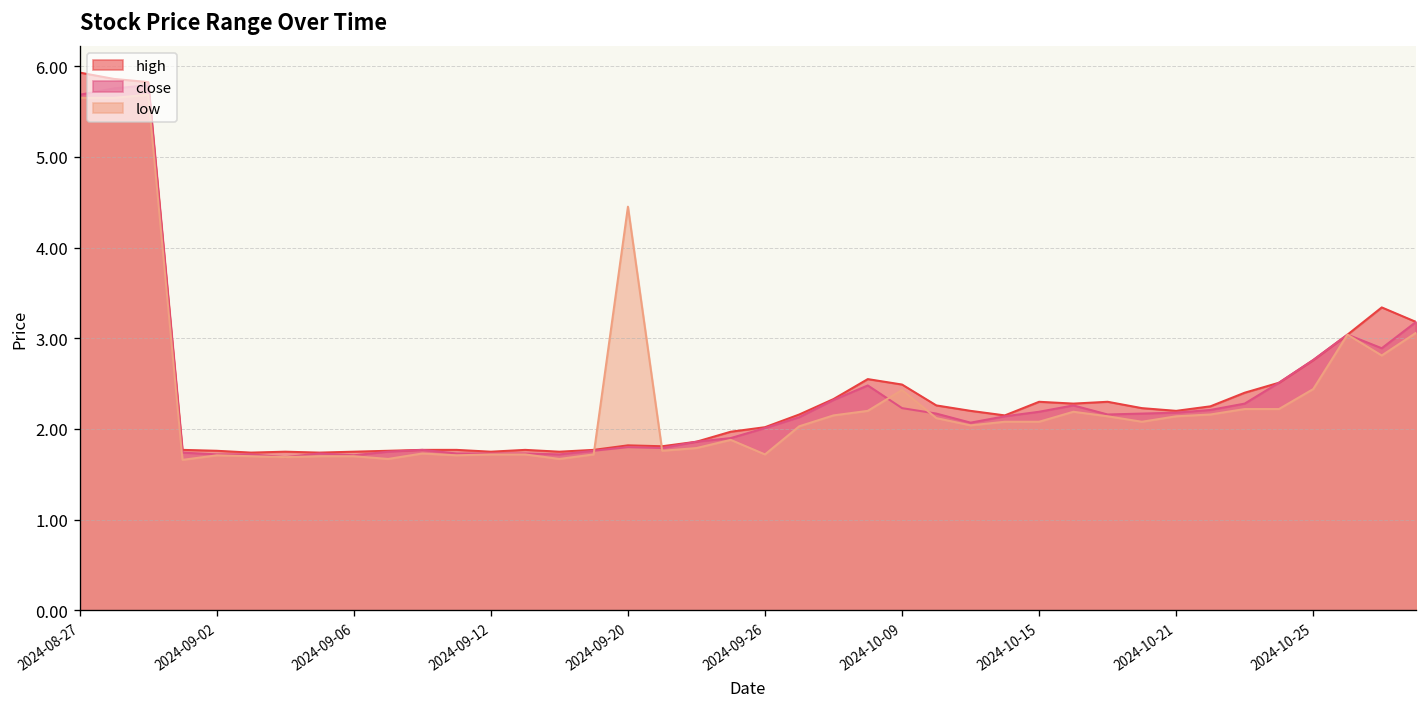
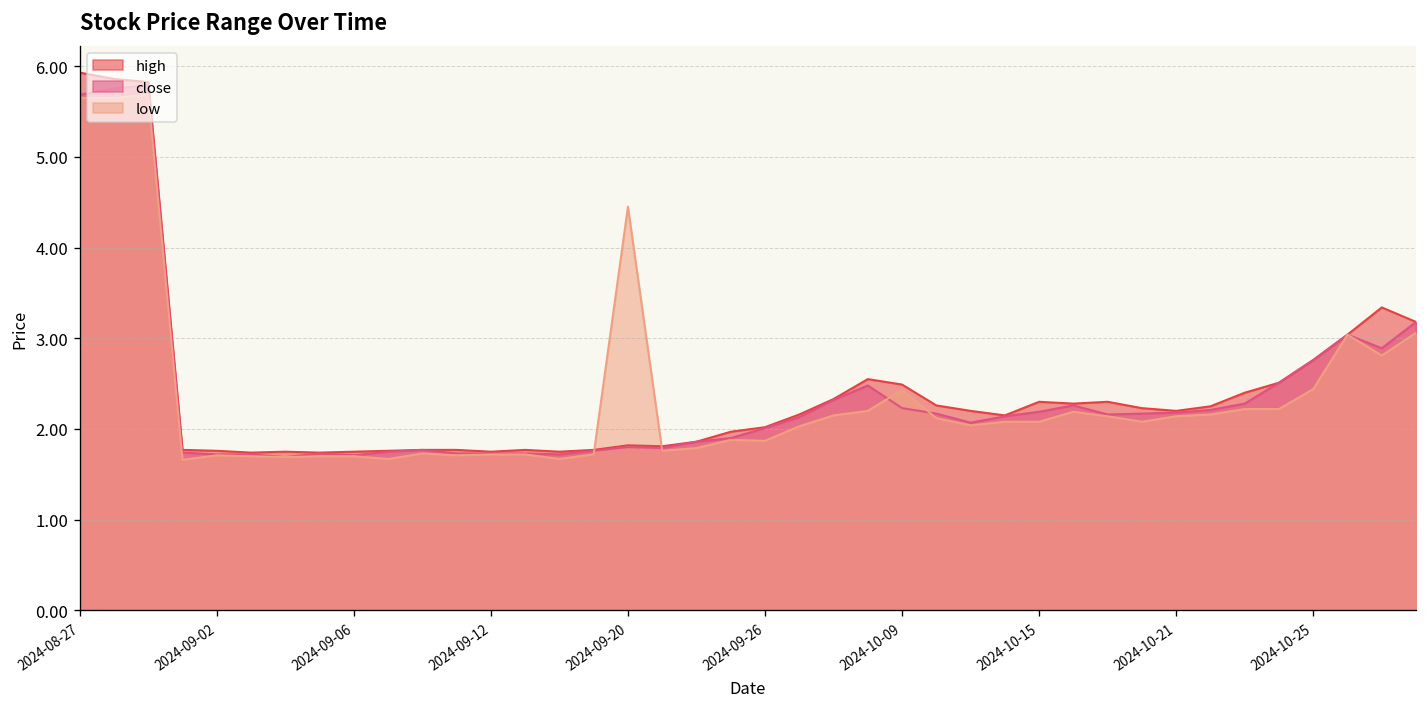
low, 2024-09-26: 1.7 -> 1.9
